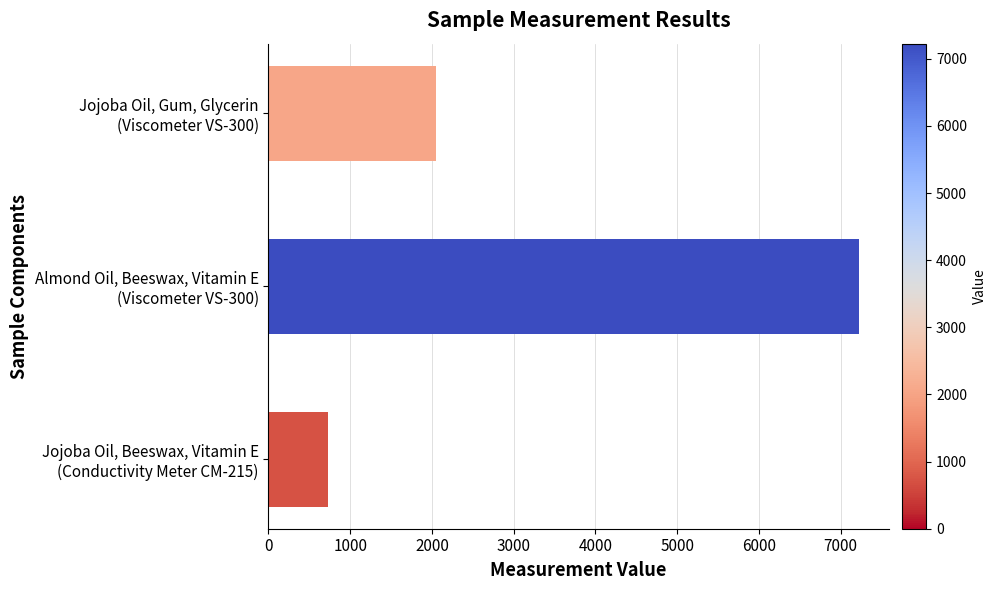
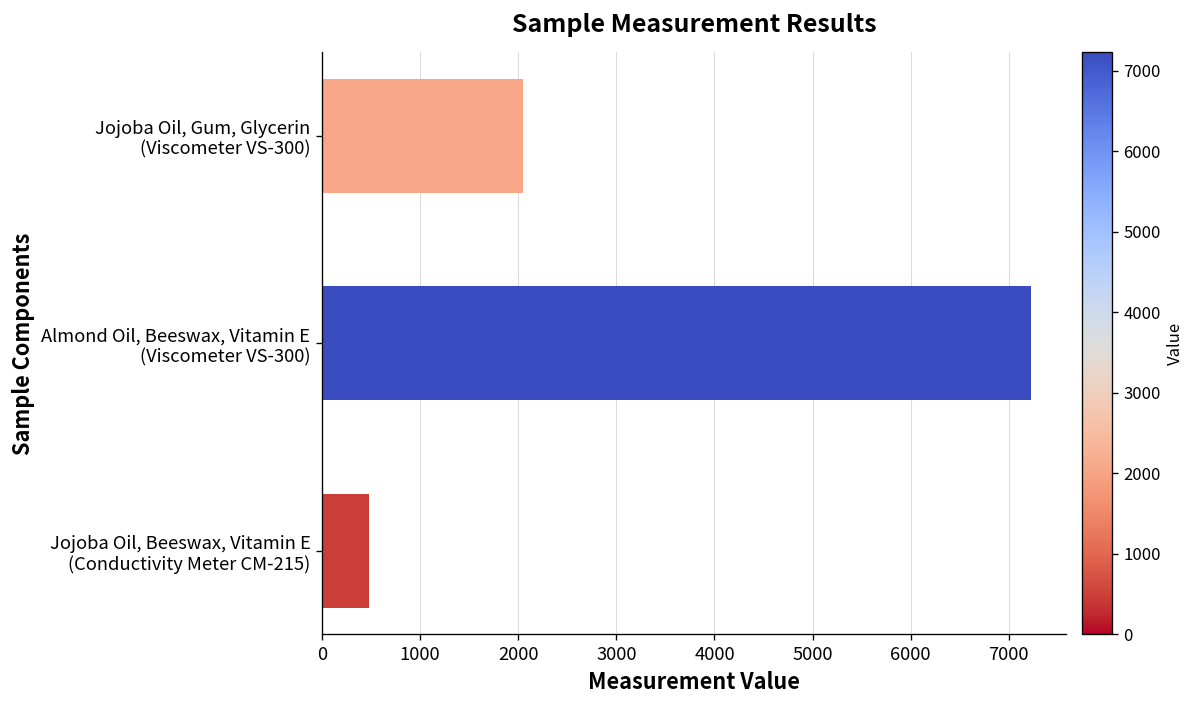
Jojoba Oil, Beeswax, Vitamin E (Conductivity Meter CM-215): 700 -> 500
